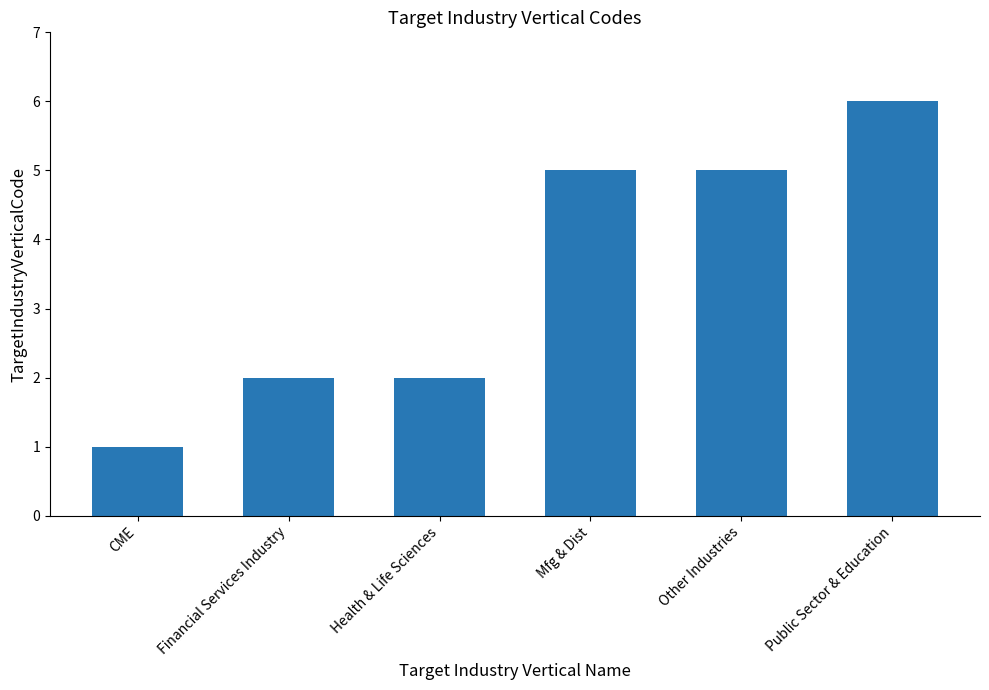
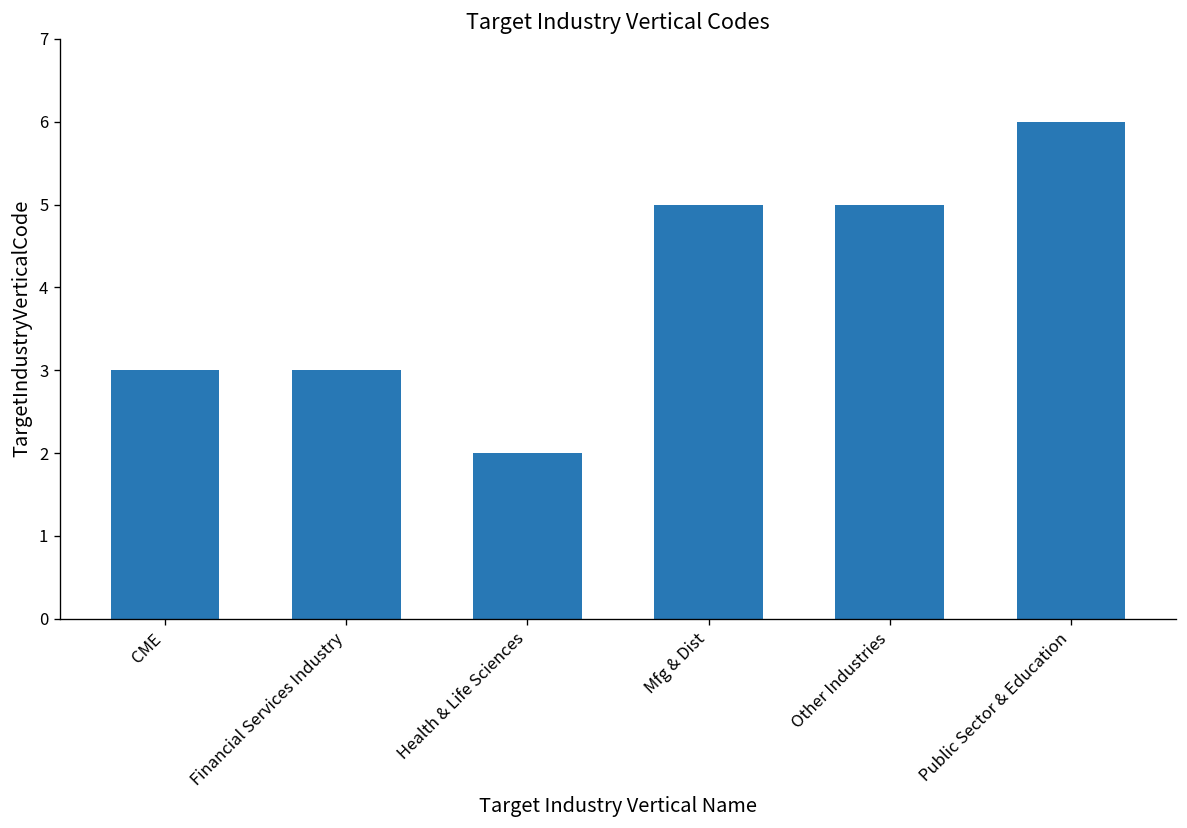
CME: 1 -> 3
Financial Services Industry: 2 -> 3
